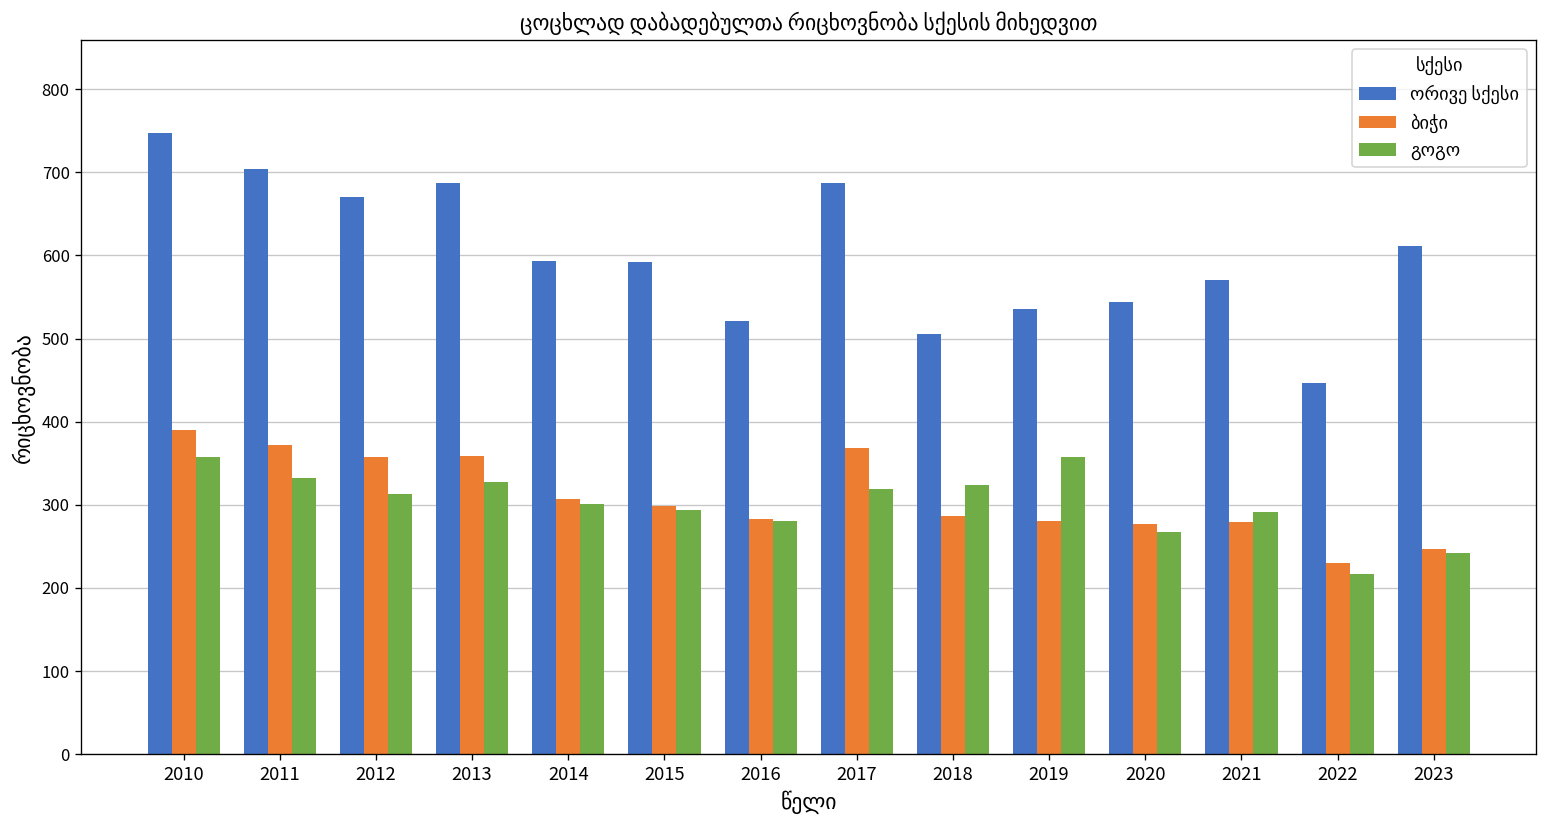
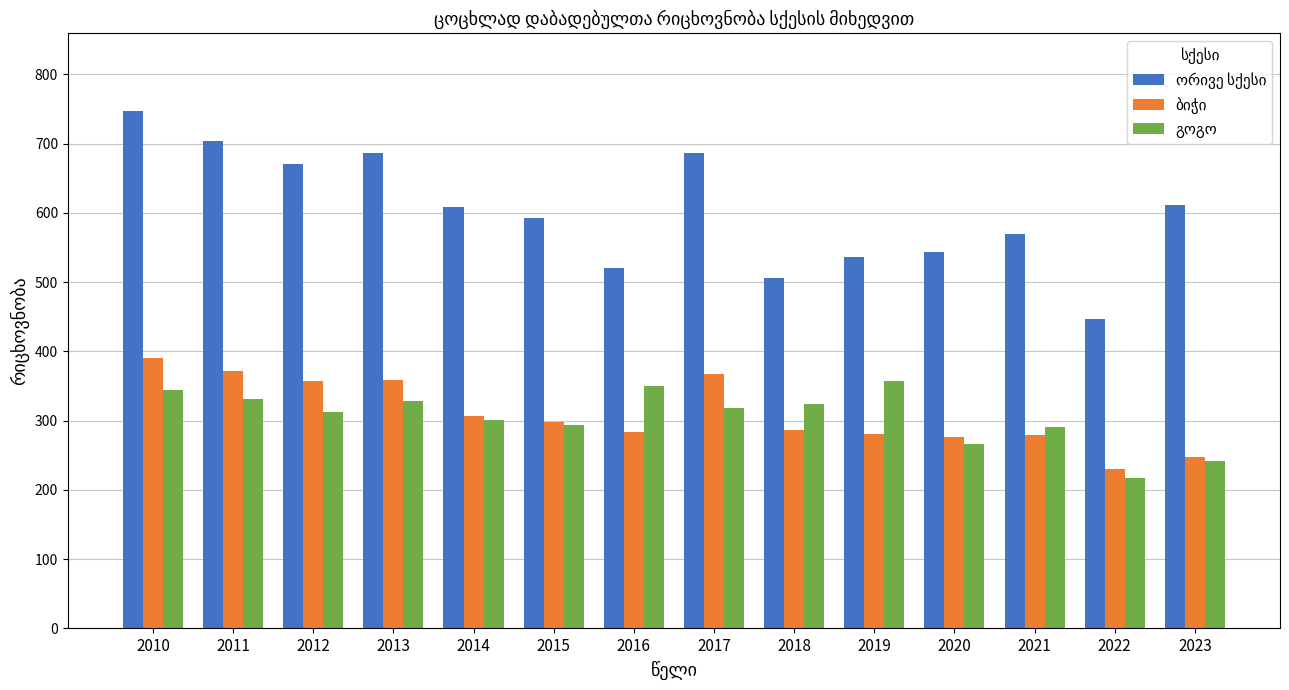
გოგო, 2010: 360 -> 340
ორივე სქესი, 2014: 590 -> 610
გოგო, 2016: 280 -> 350
